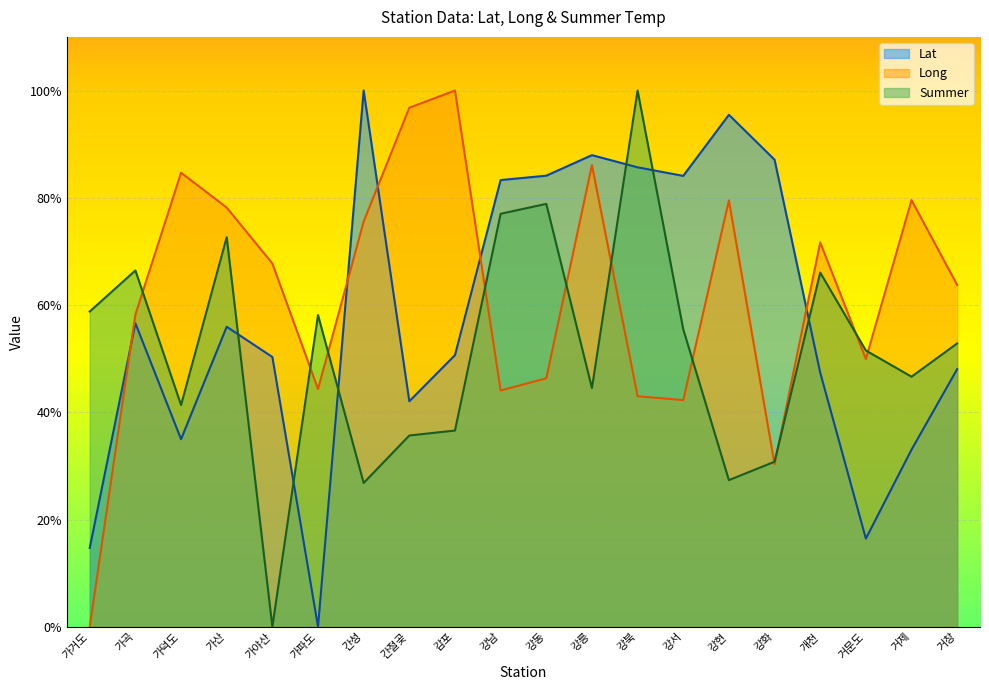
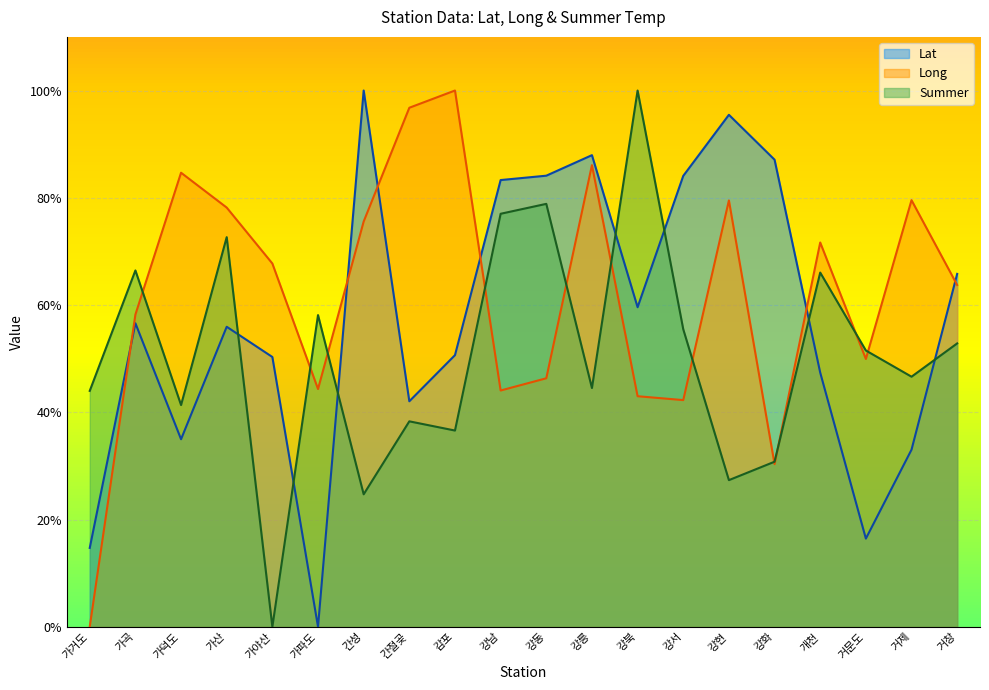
Summer, 가거도: 59% -> 44%
Summer, 간성: 27% -> 25%
Summer, 간절곶: 36% -> 38%
Lat, 강북: 86% -> 60%
Lat, 거창: 48% -> 66%
